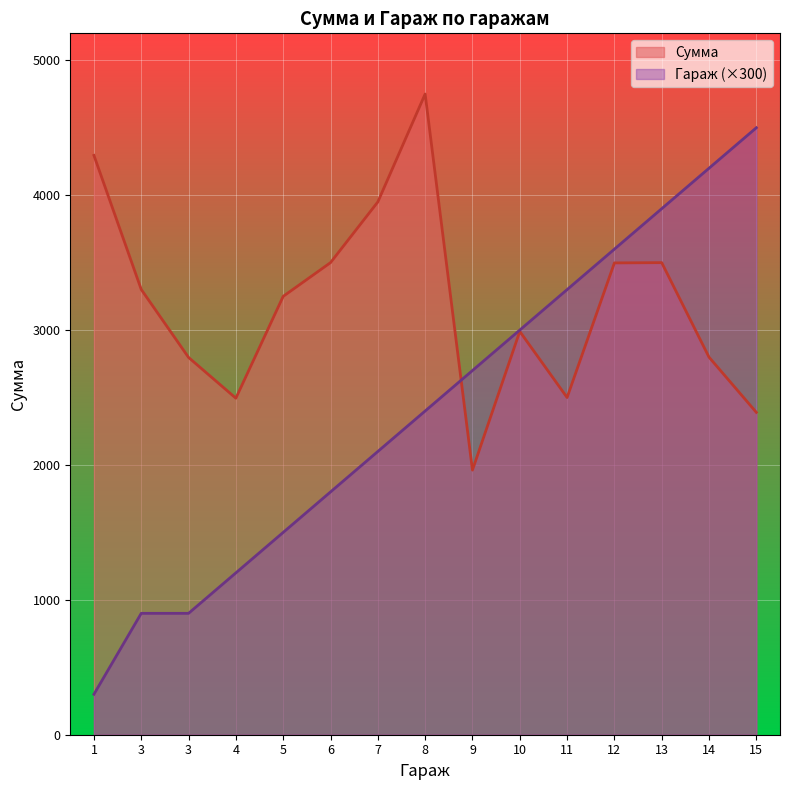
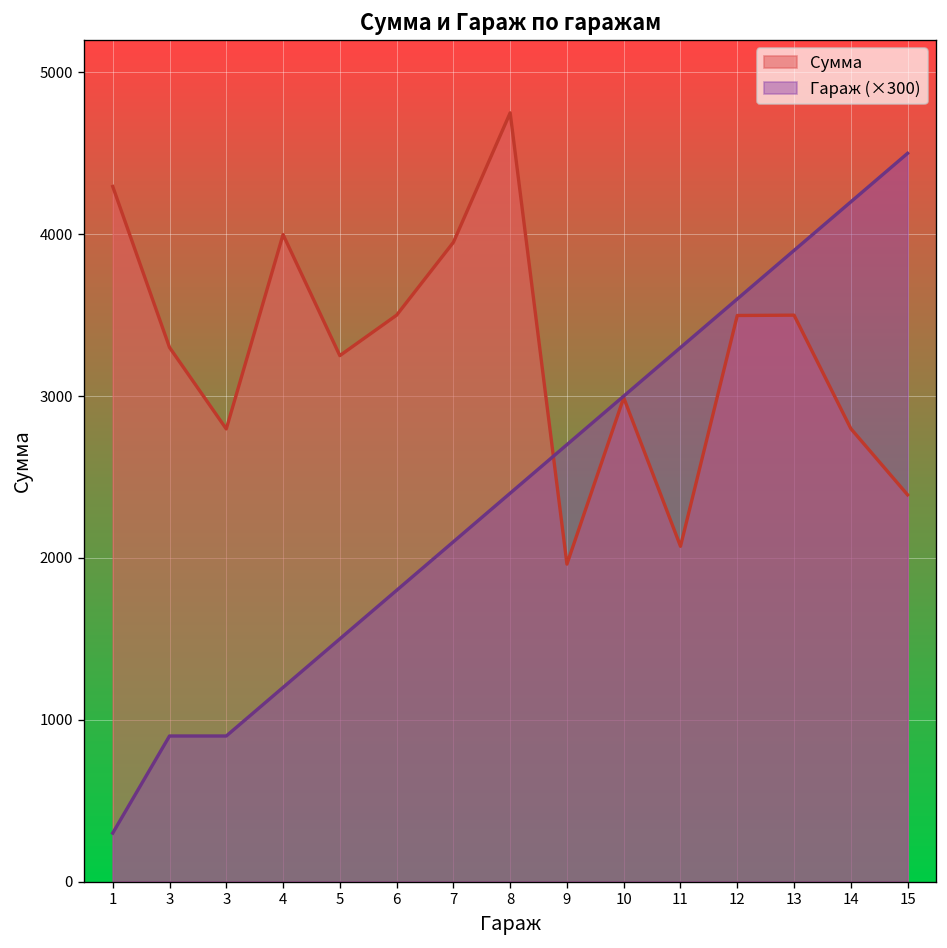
Сумма, 4: 2500 -> 4000
Сумма, 11: 2500 -> 2070
